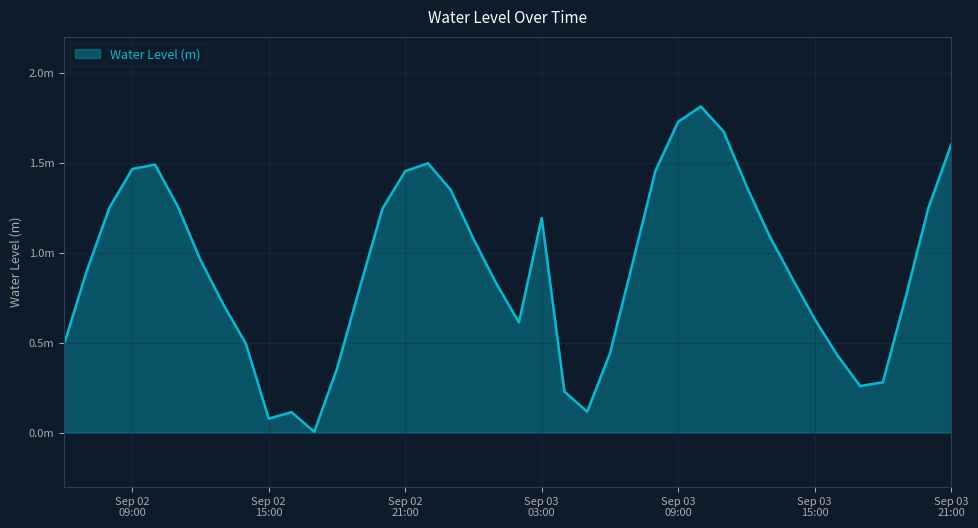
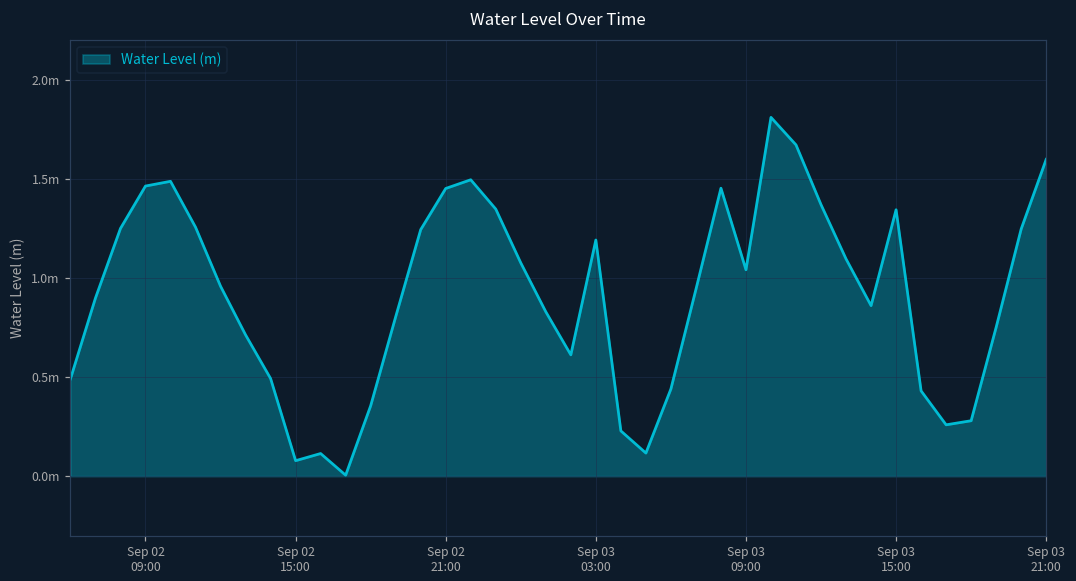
Sep 03 09:00: 1.73m -> 1.04m
Sep 03 15:00: 0.63m -> 1.34m
